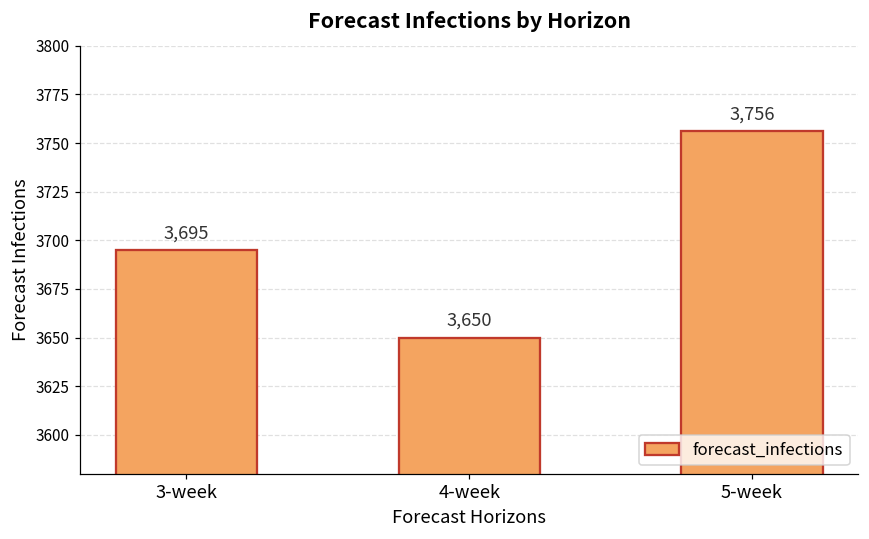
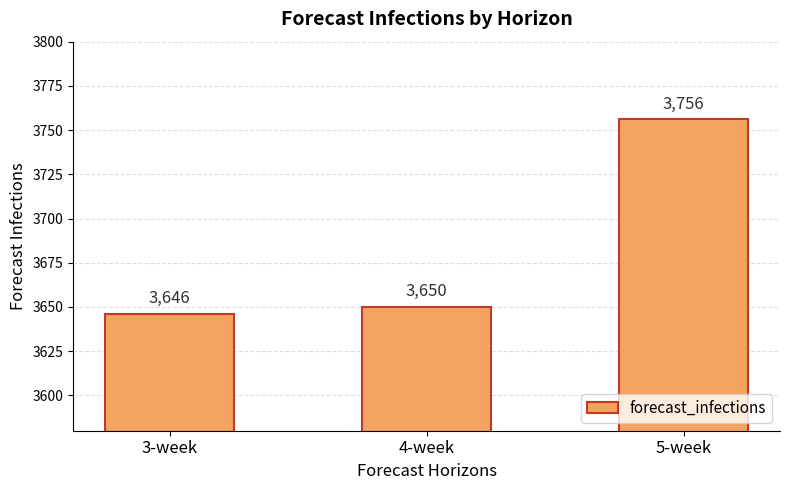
3-week: 3,695 -> 3,646
